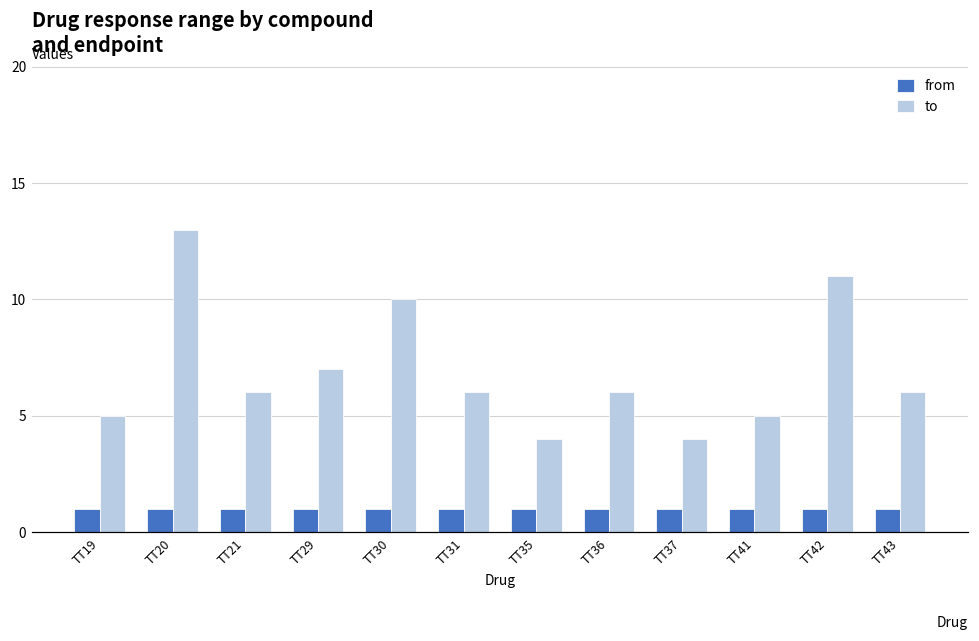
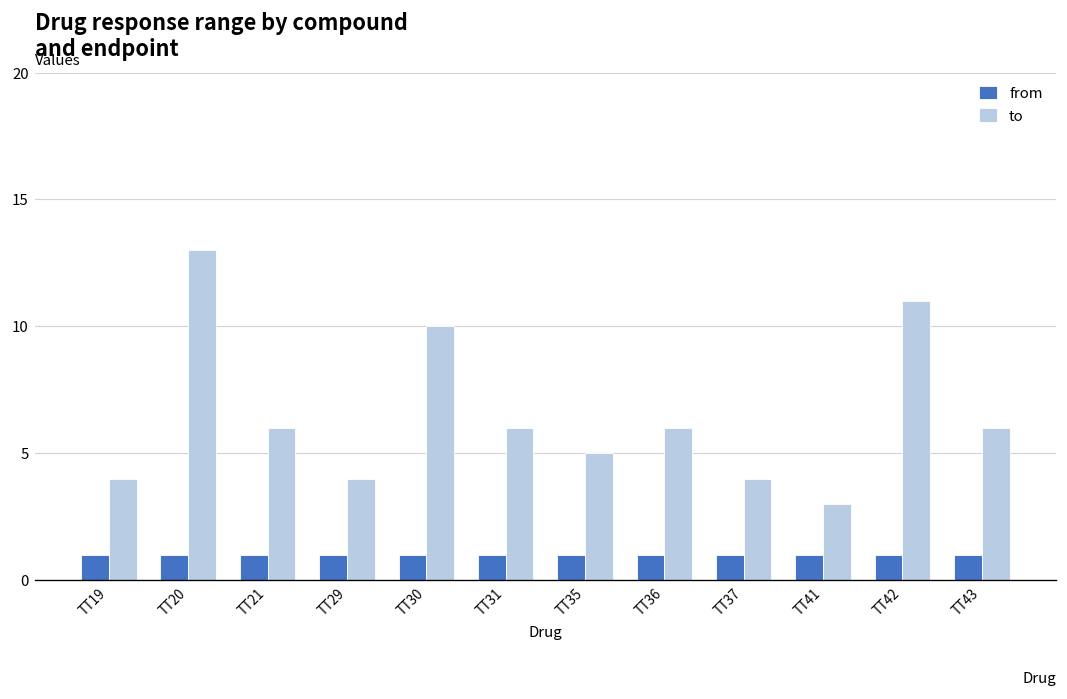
to, TT19: 5 -> 4
to, TT29: 7 -> 4
to, TT35: 4 -> 5
to, TT41: 5 -> 3
